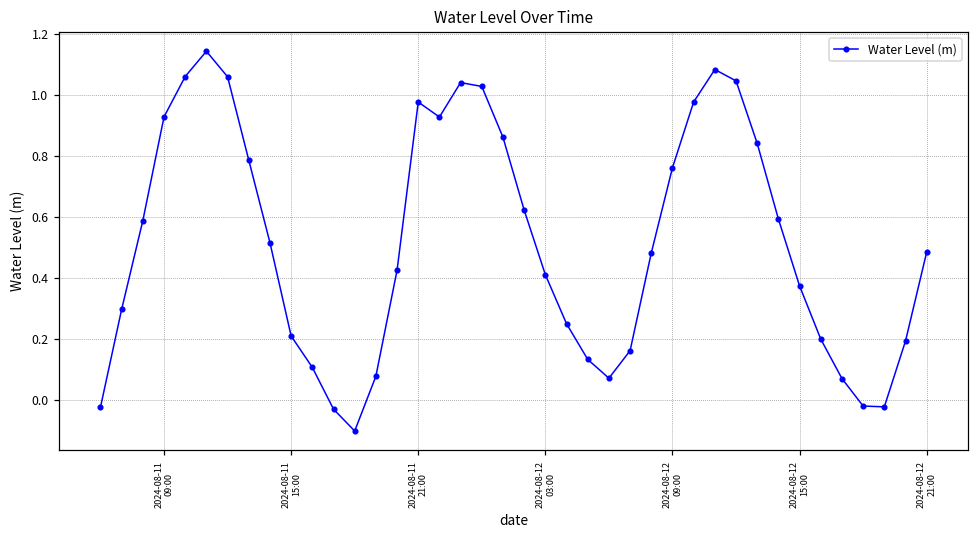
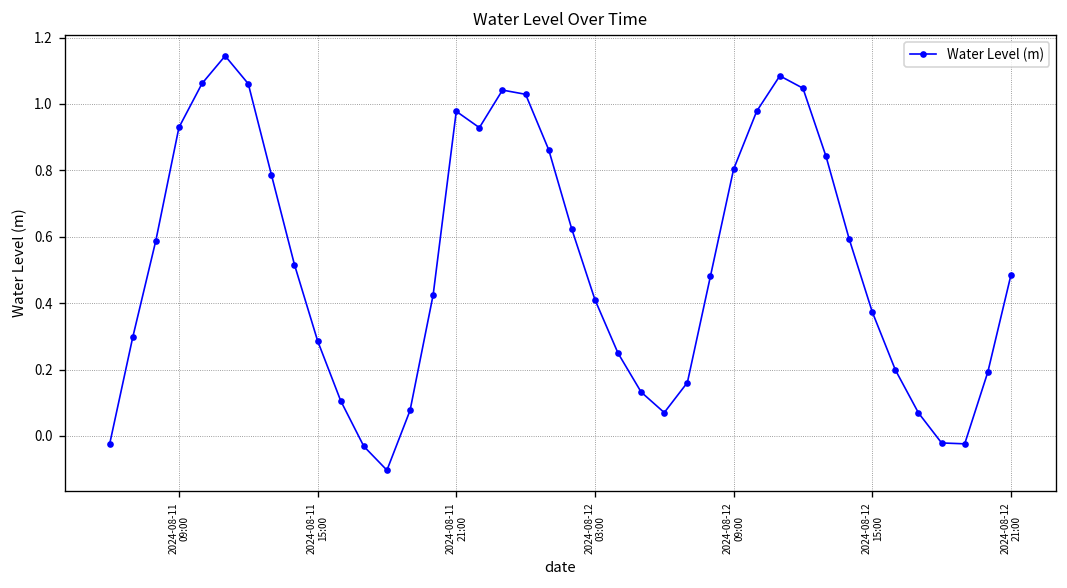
2024-08-11 15:00: 0.21 -> 0.29
2024-08-12 09:00: 0.76 -> 0.80
